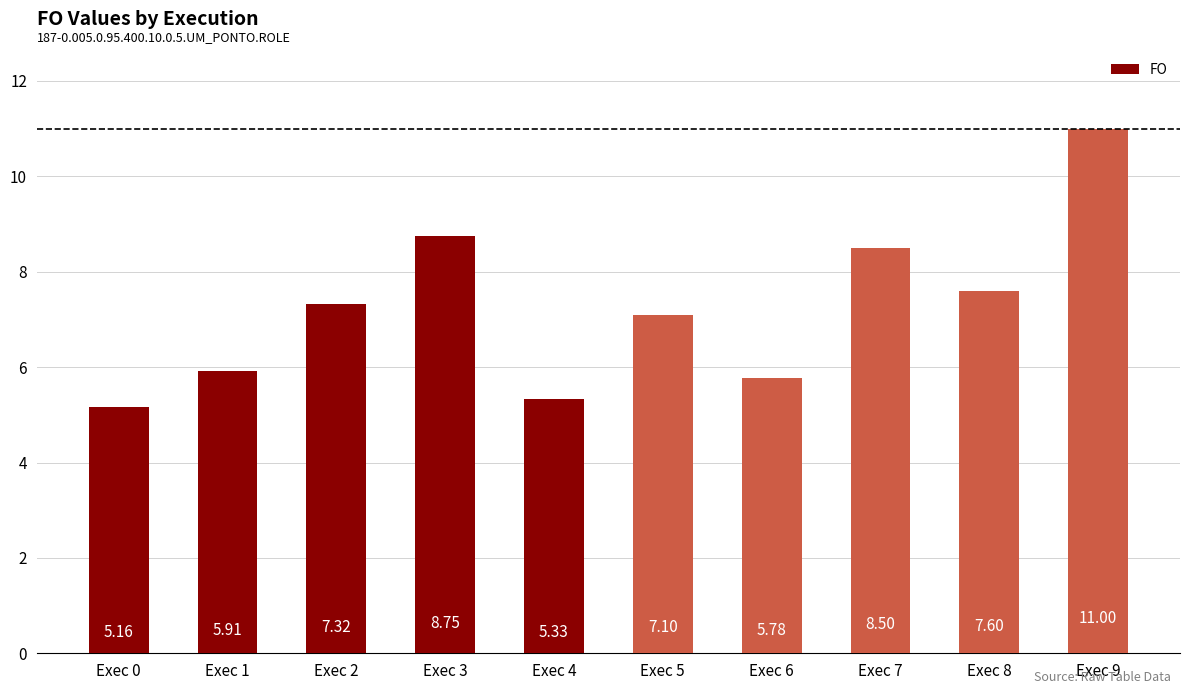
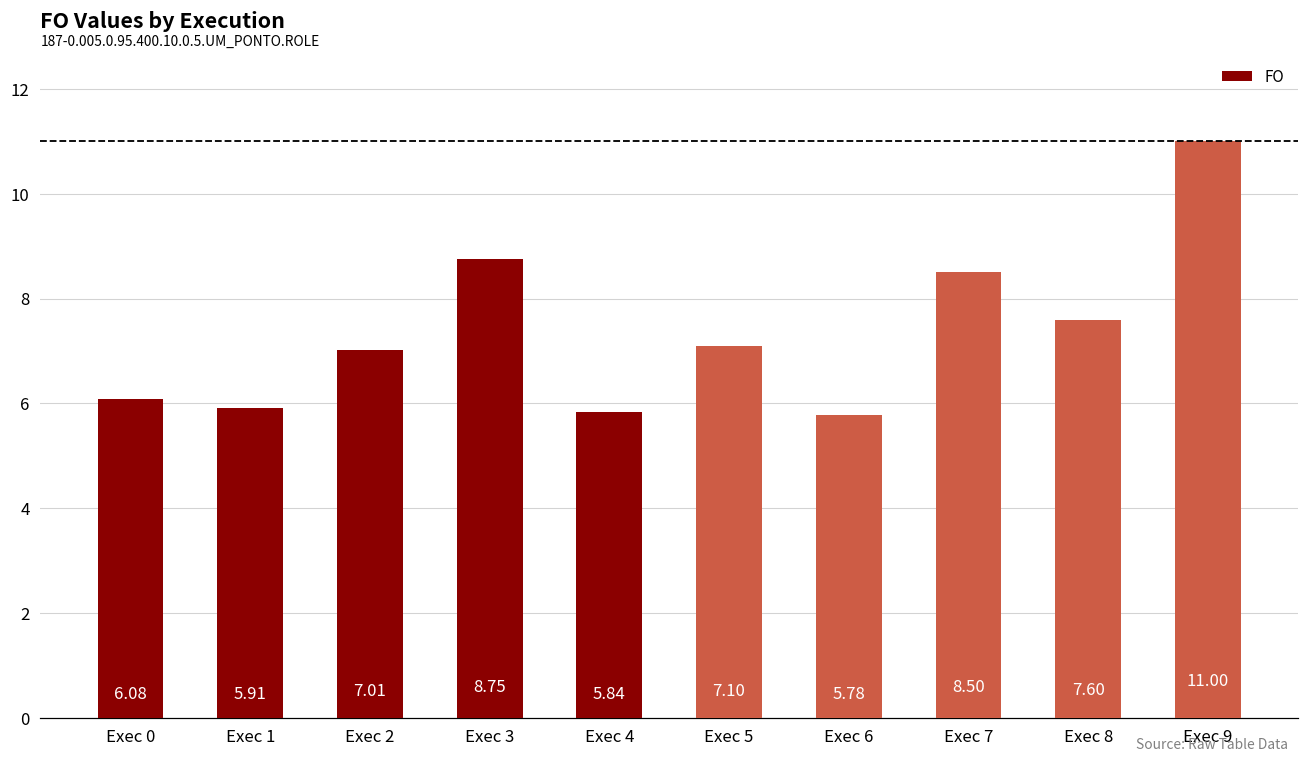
Exec 0: 5.16 -> 6.08
Exec 2: 7.32 -> 7.01
Exec 4: 5.33 -> 5.84
